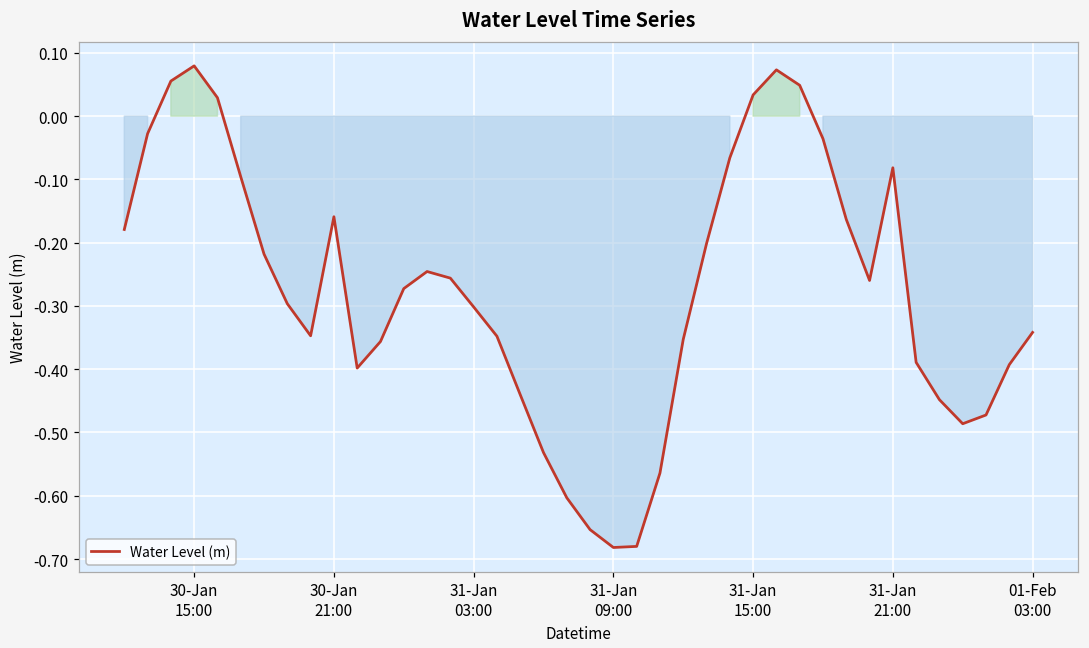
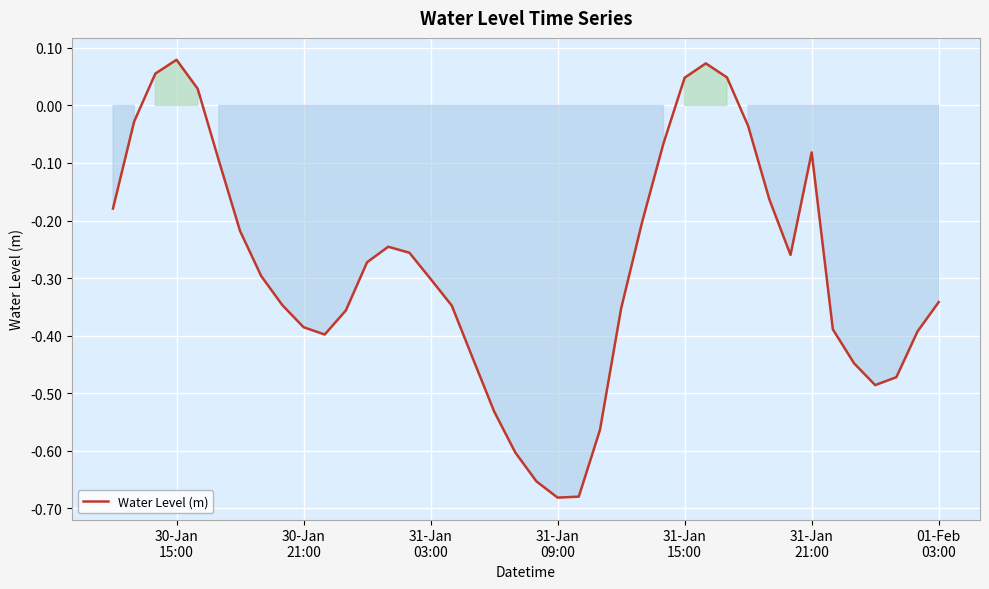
30-Jan 21:00: -0.16 -> -0.39
31-Jan 15:00: 0.03 -> 0.05
